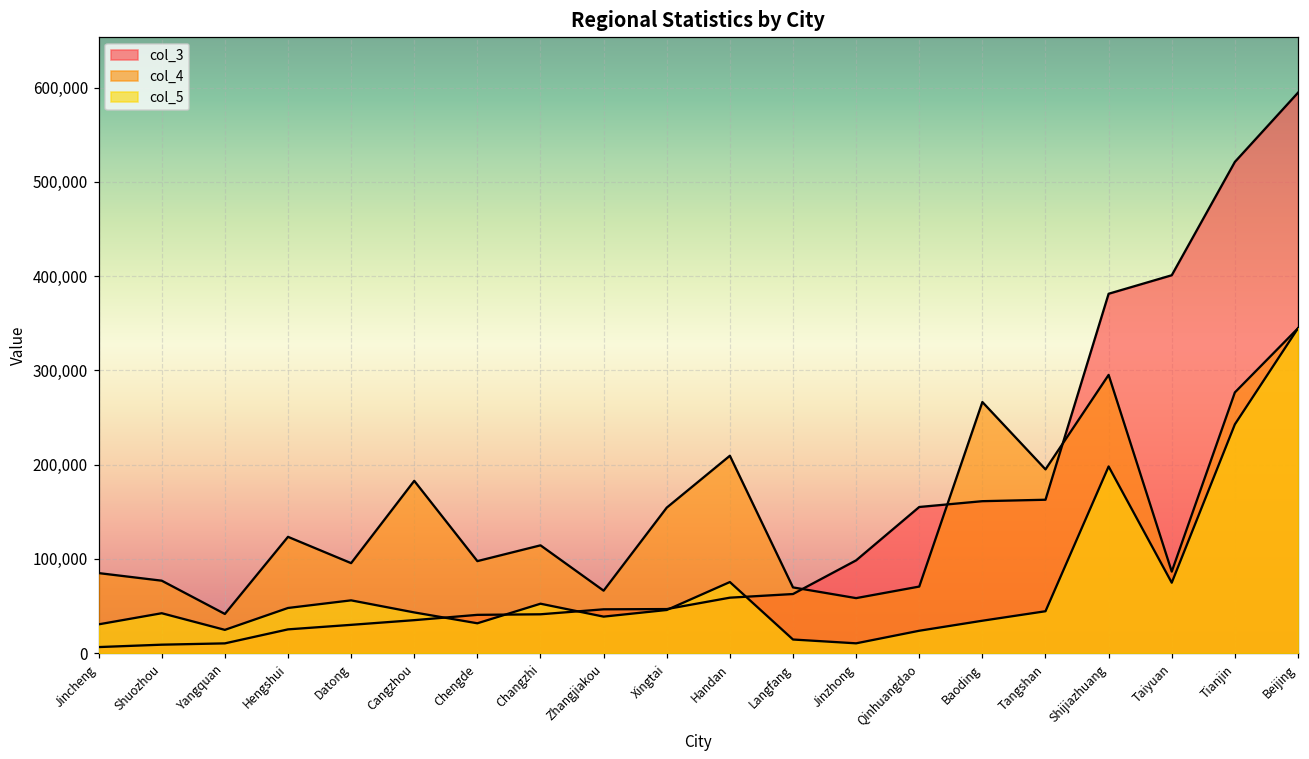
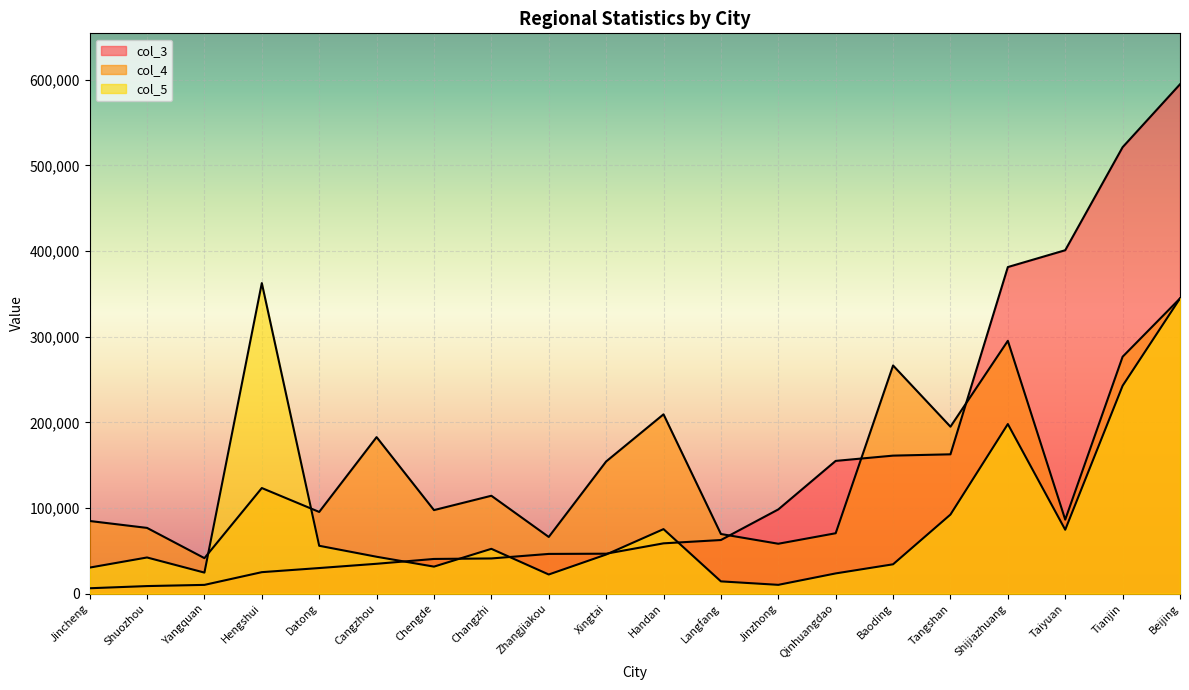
col_5, Hengshui: 50,000 -> 360,000
col_5, Zhangjiakou: 40,000 -> 20,000
col_5, Tangshan: 40,000 -> 90,000
